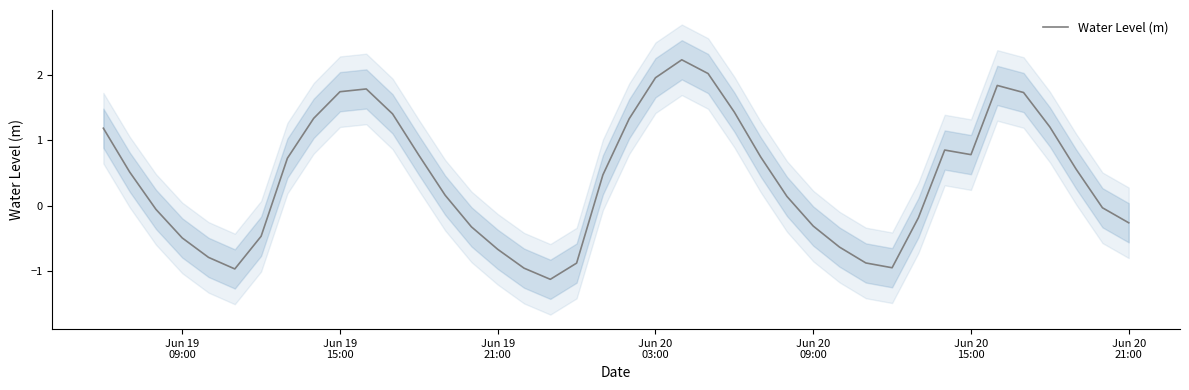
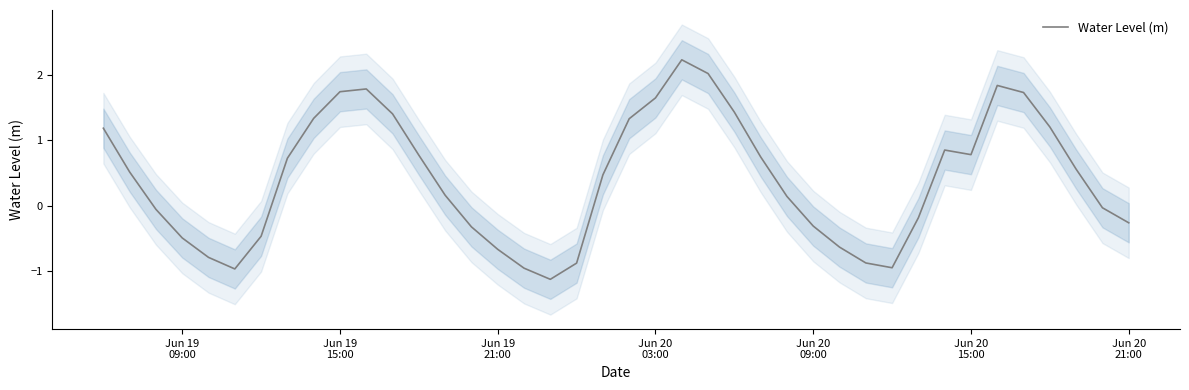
Water Level (m), Jun 20 03:00: 2.0 -> 1.6
